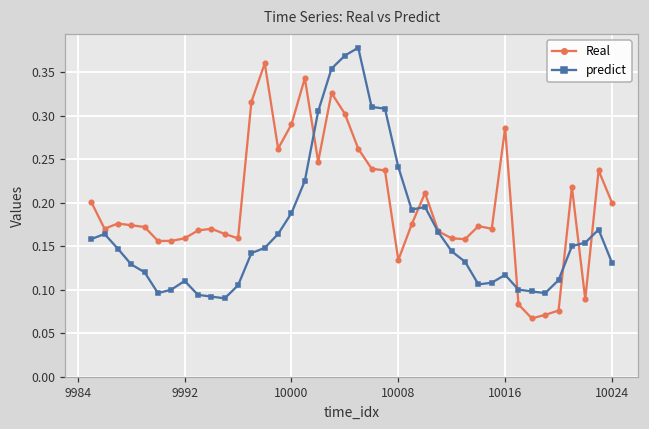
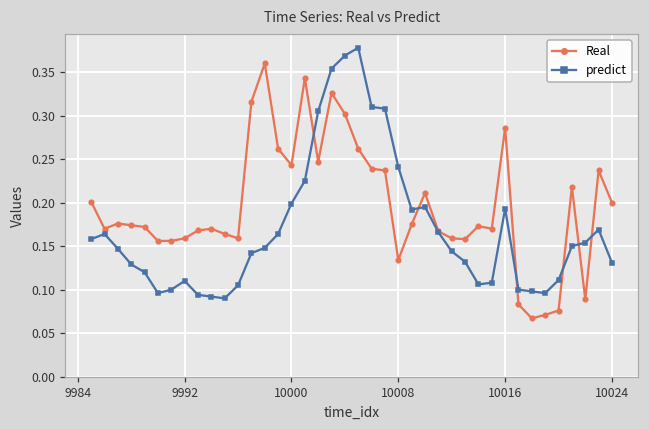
Real, 10000: 0.29 -> 0.24
predict, 10000: 0.19 -> 0.20
predict, 10016: 0.12 -> 0.19
